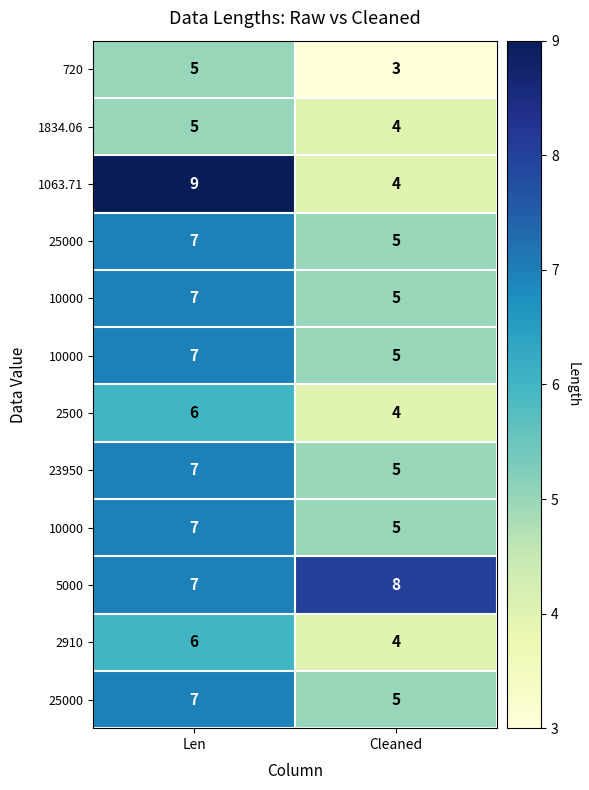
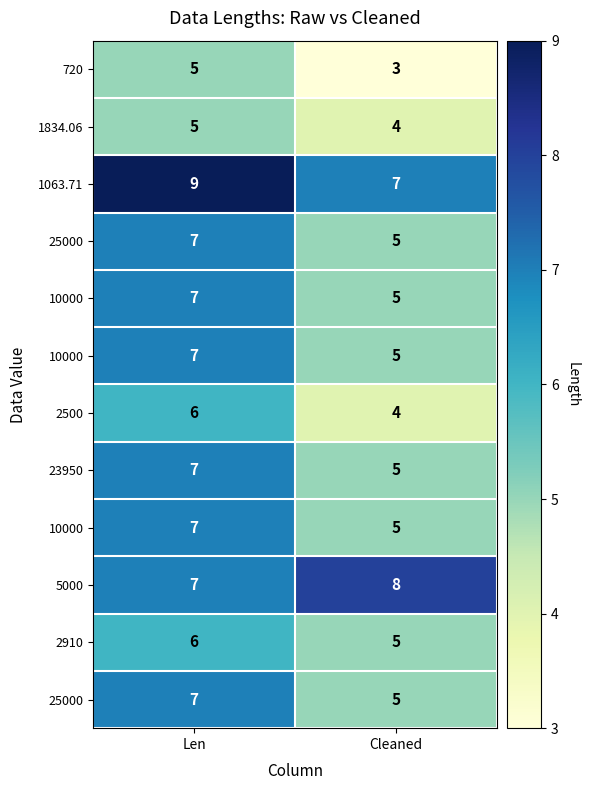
1063.71, Cleaned: 4 -> 7
2910, Cleaned: 4 -> 5
